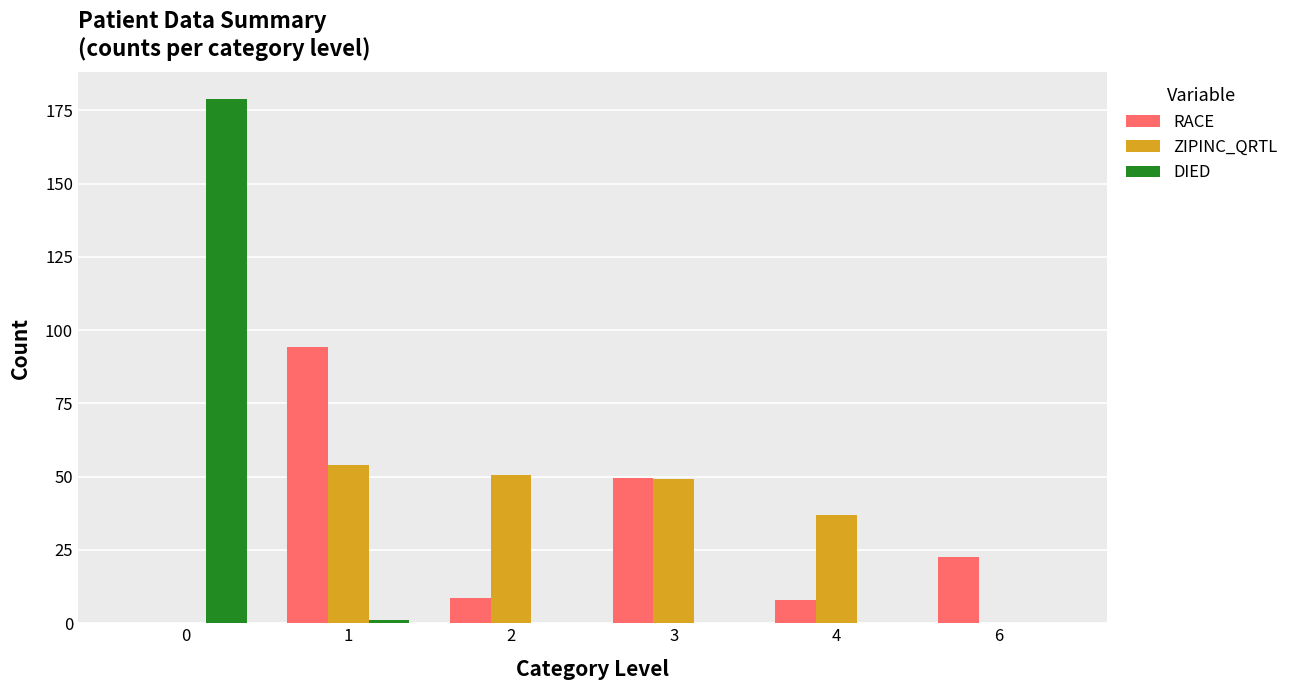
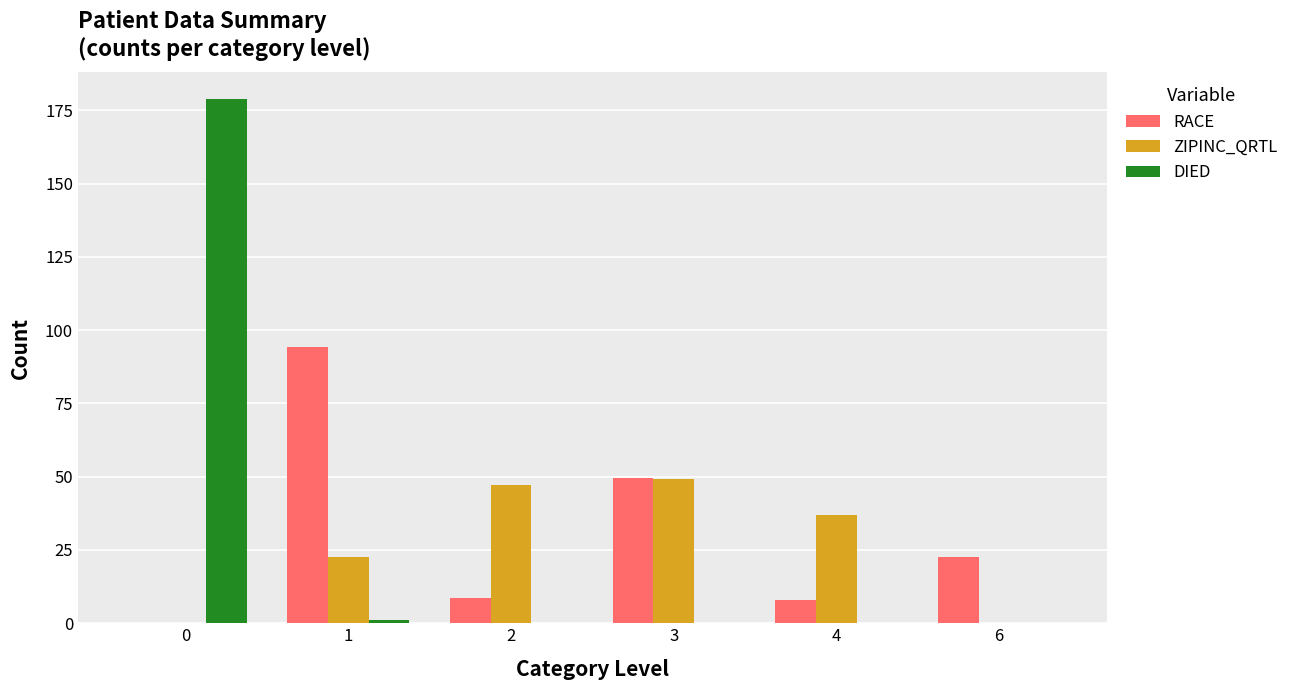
ZIPINC_QRTL, 1: 54 -> 23
ZIPINC_QRTL, 2: 51 -> 47
